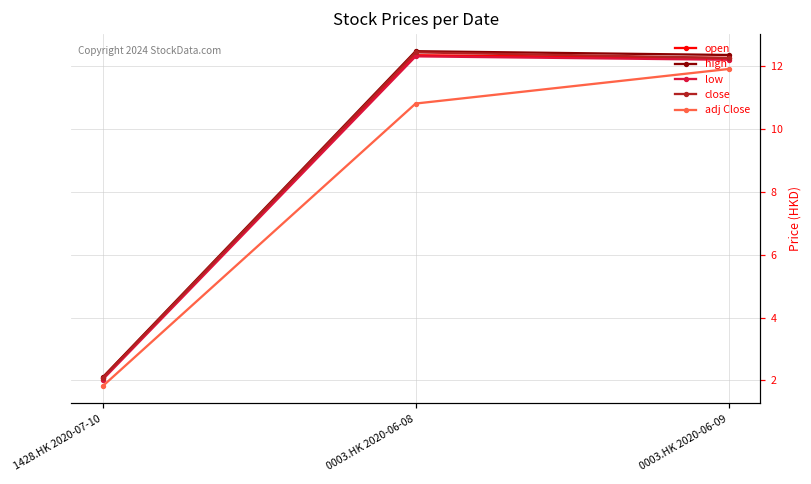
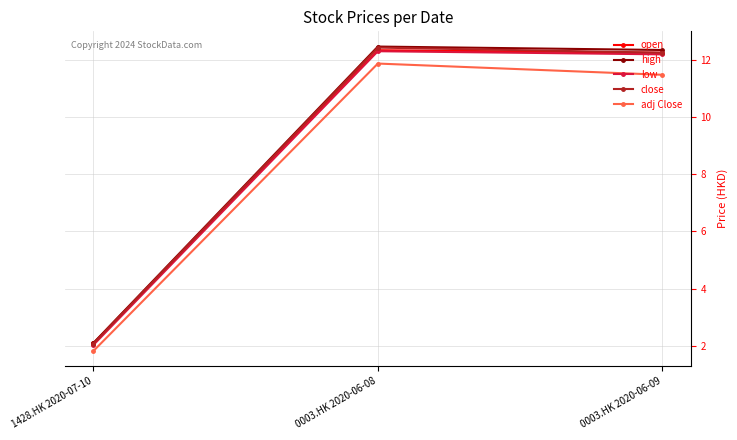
adj Close, 0003.HK 2020-06-08: 10.8 -> 11.9
adj Close, 0003.HK 2020-06-09: 11.9 -> 11.5
